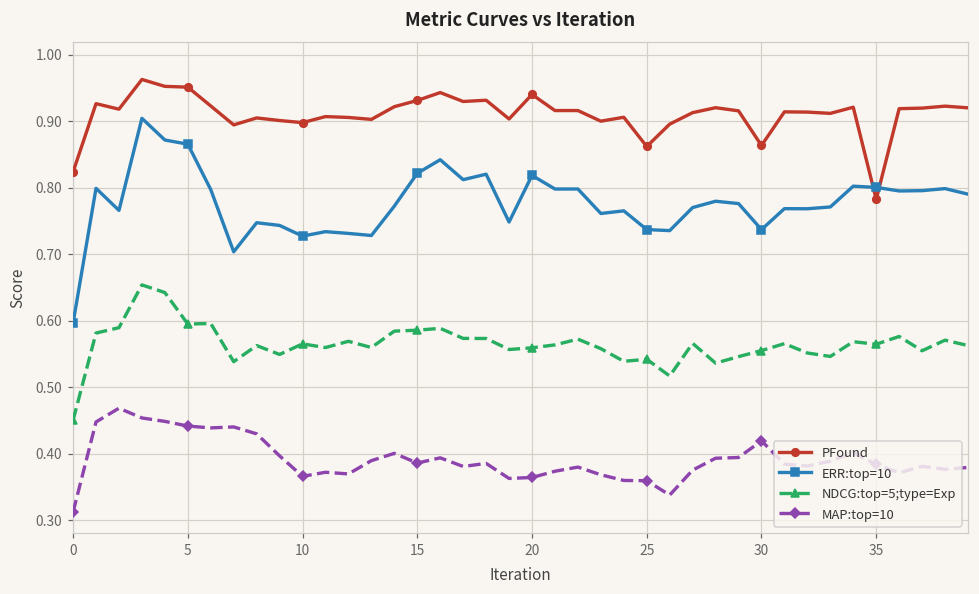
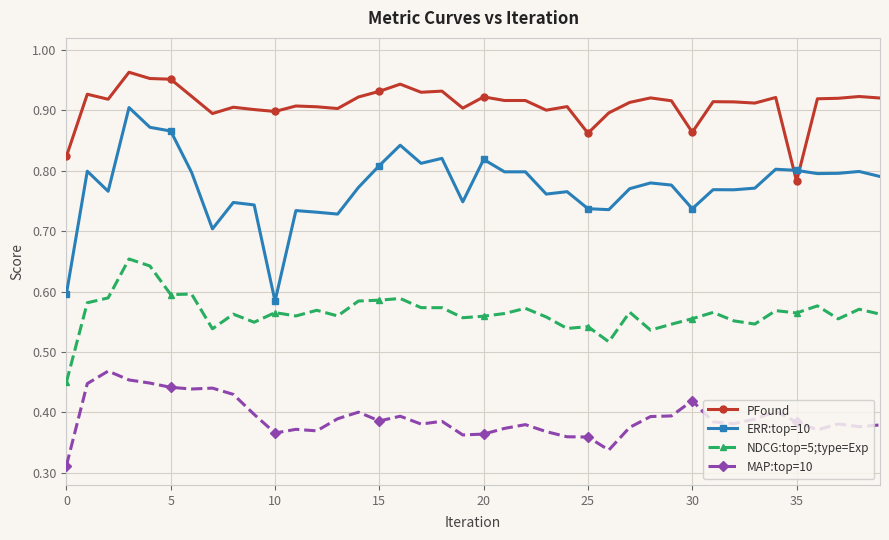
ERR:top=10, 10: 0.73 -> 0.58
ERR:top=10, 15: 0.82 -> 0.81
PFound, 20: 0.94 -> 0.92
